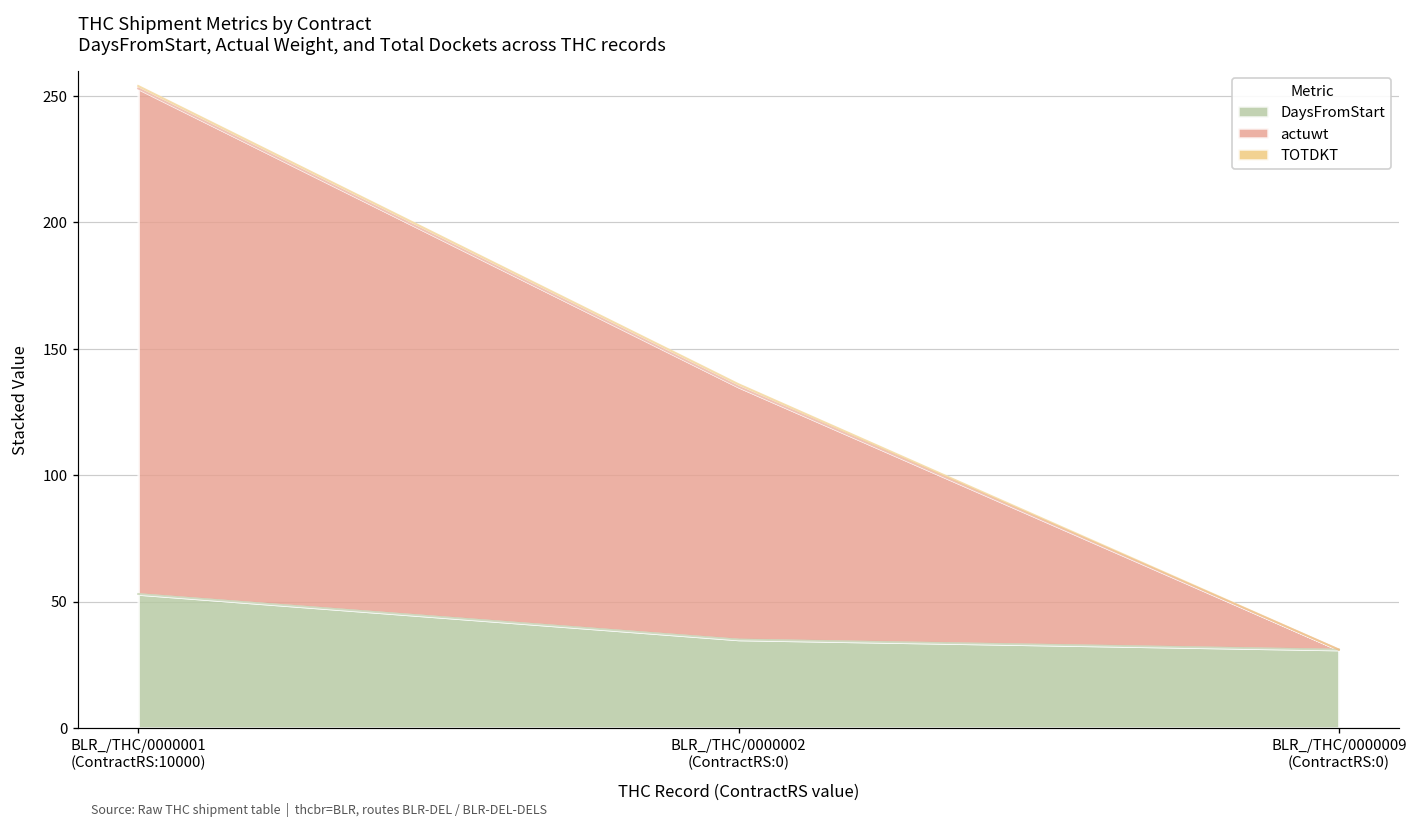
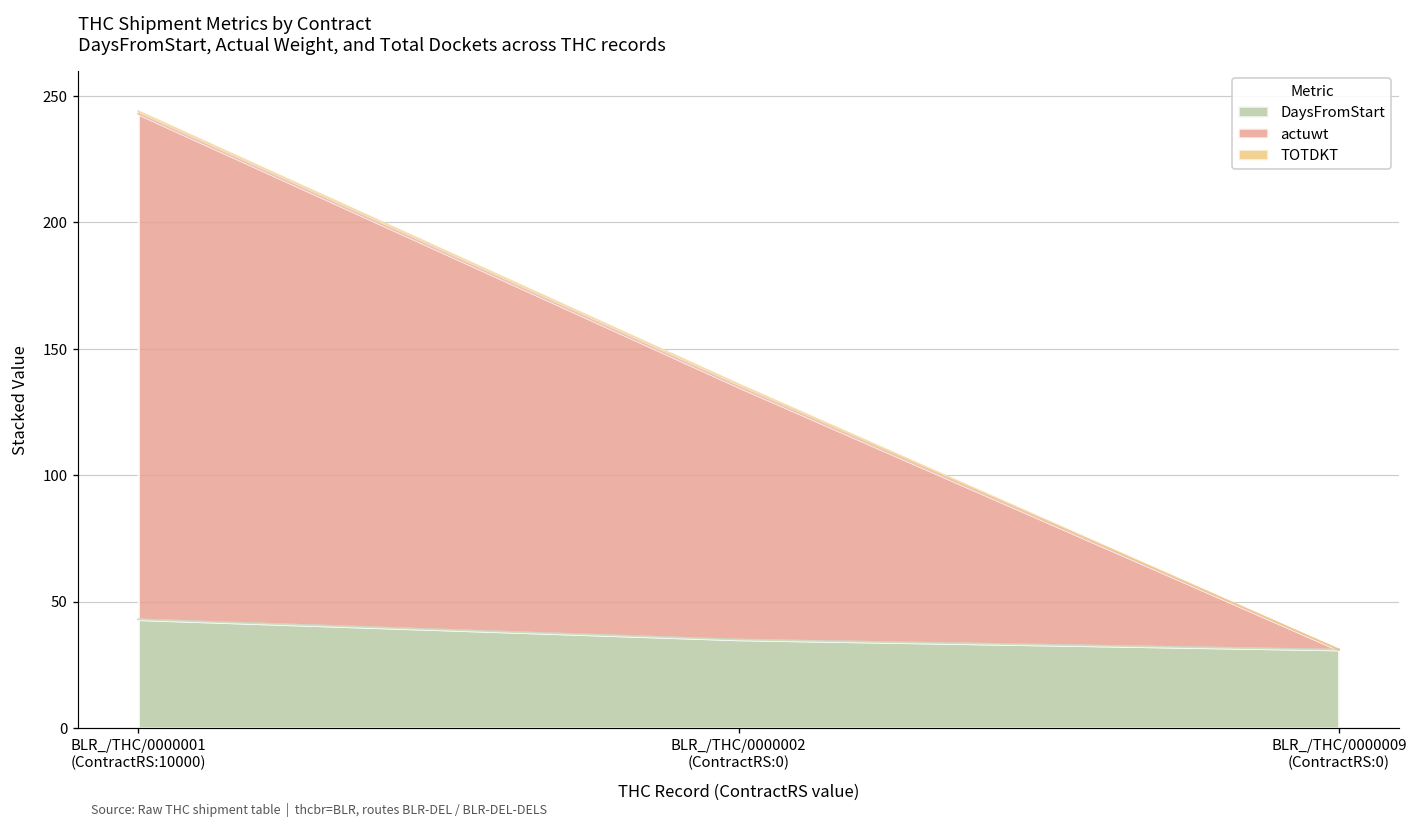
DaysFromStart, BLR_/THC/0000001 (ContractRS:10000): 53 -> 43
